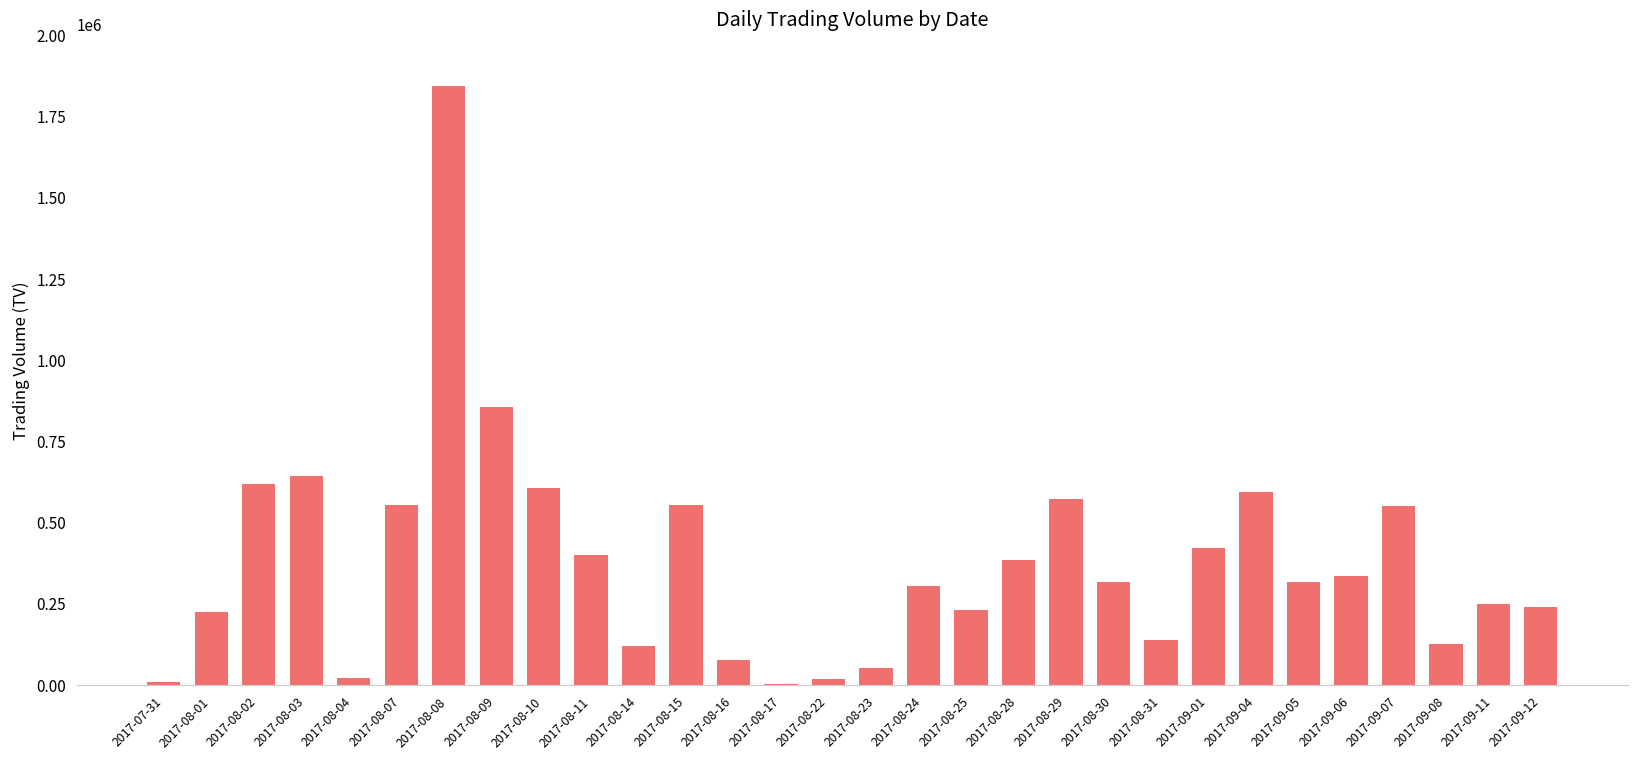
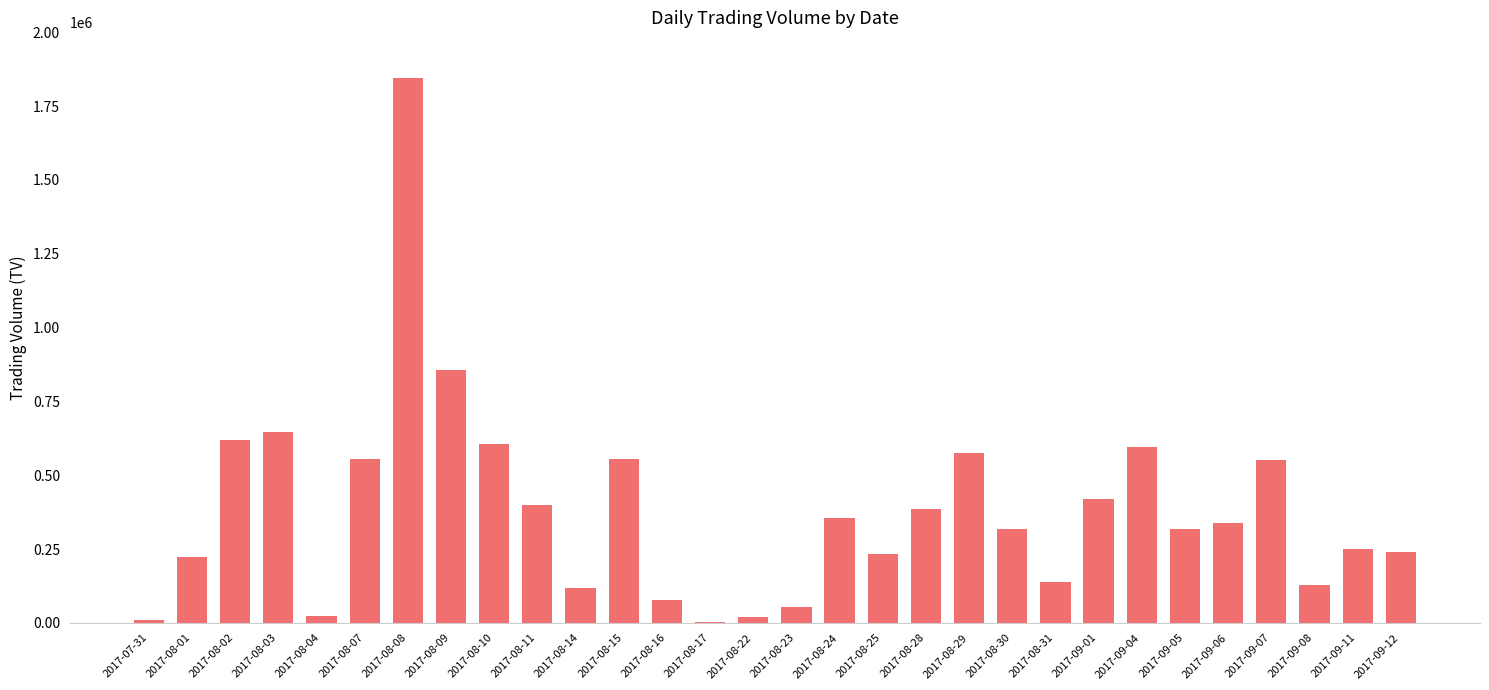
2017-08-24: 310000 -> 360000
